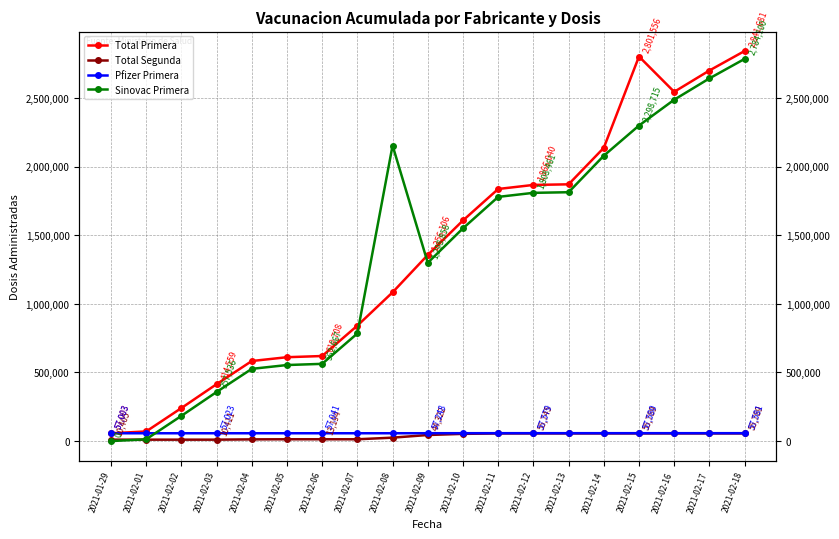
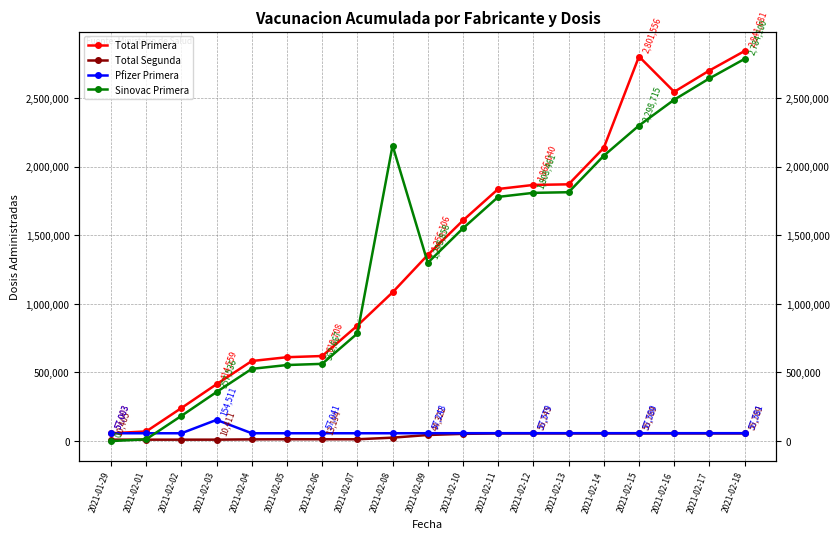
Pfizer Primera, 2021-02-03: 57,023 -> 154,511
